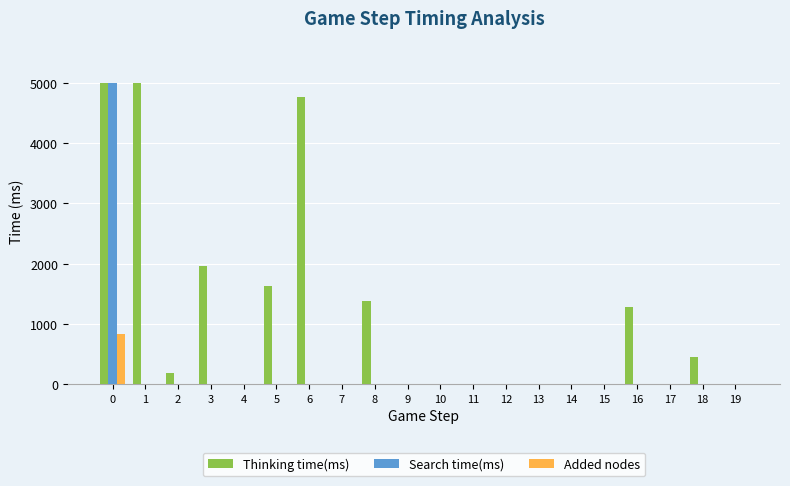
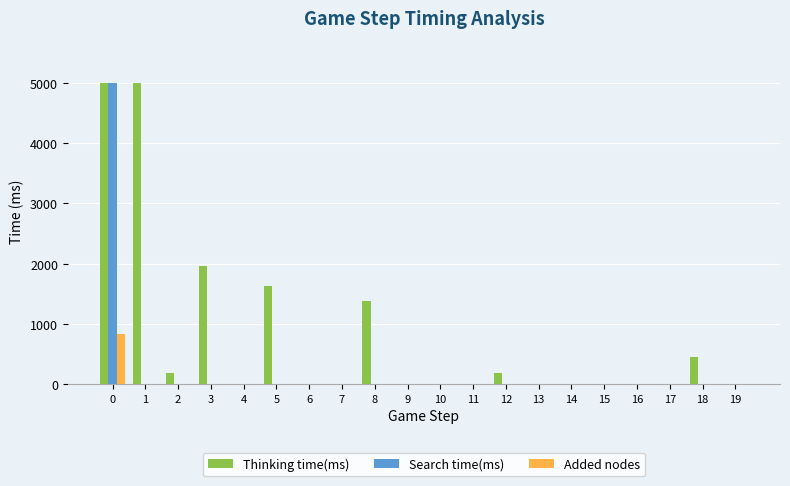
Thinking time(ms), 6: 4800 -> 0
Thinking time(ms), 12: 0 -> 200
Thinking time(ms), 16: 1300 -> 0
